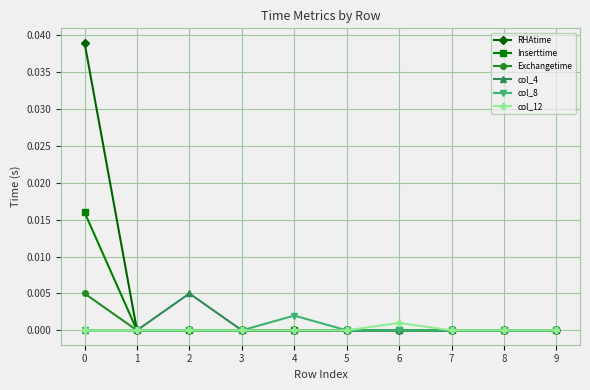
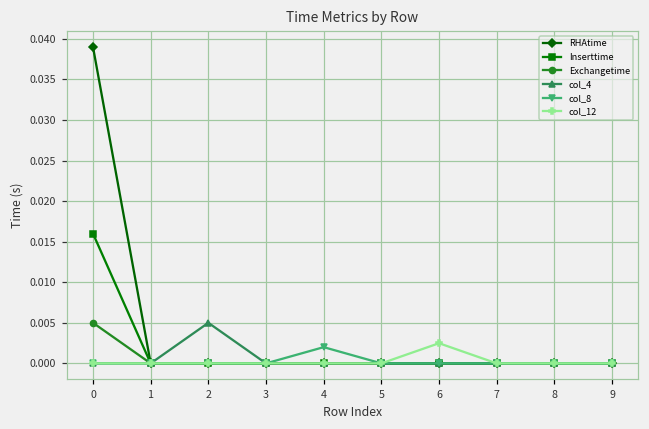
col_12, 6: 0.001 -> 0.002
